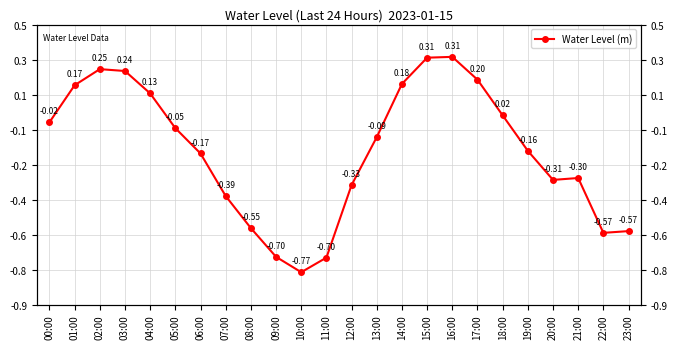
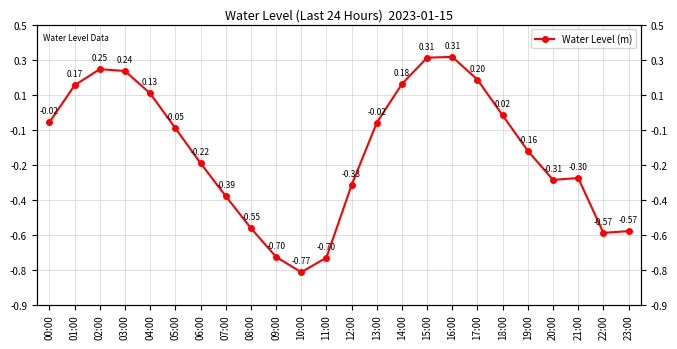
06:00: -0.17 -> -0.22
13:00: -0.09 -> -0.02
